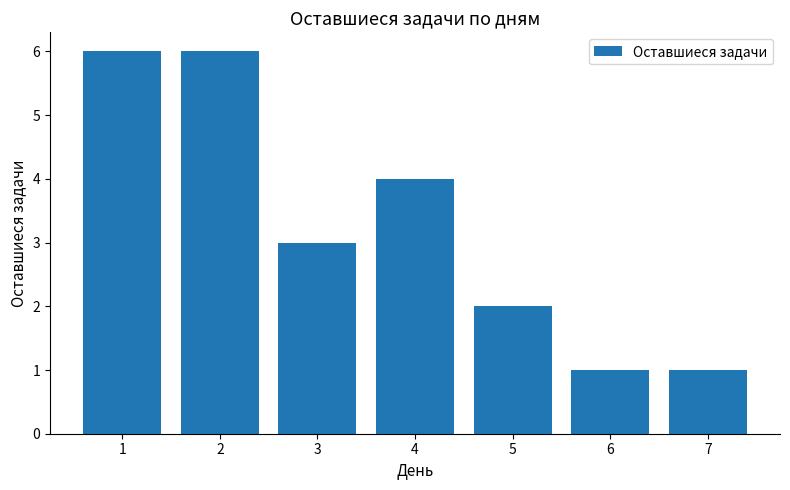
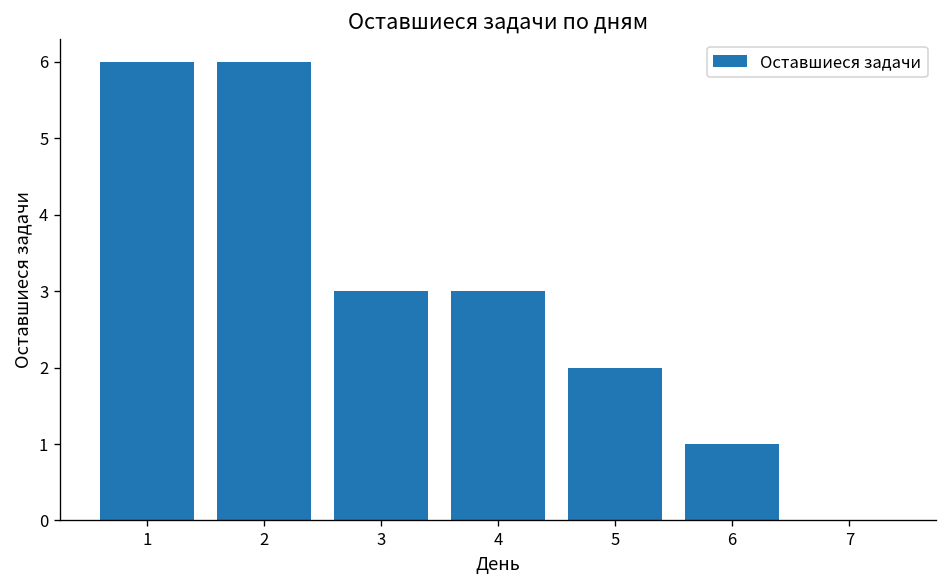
4: 4 -> 3
7: 1 -> 0
